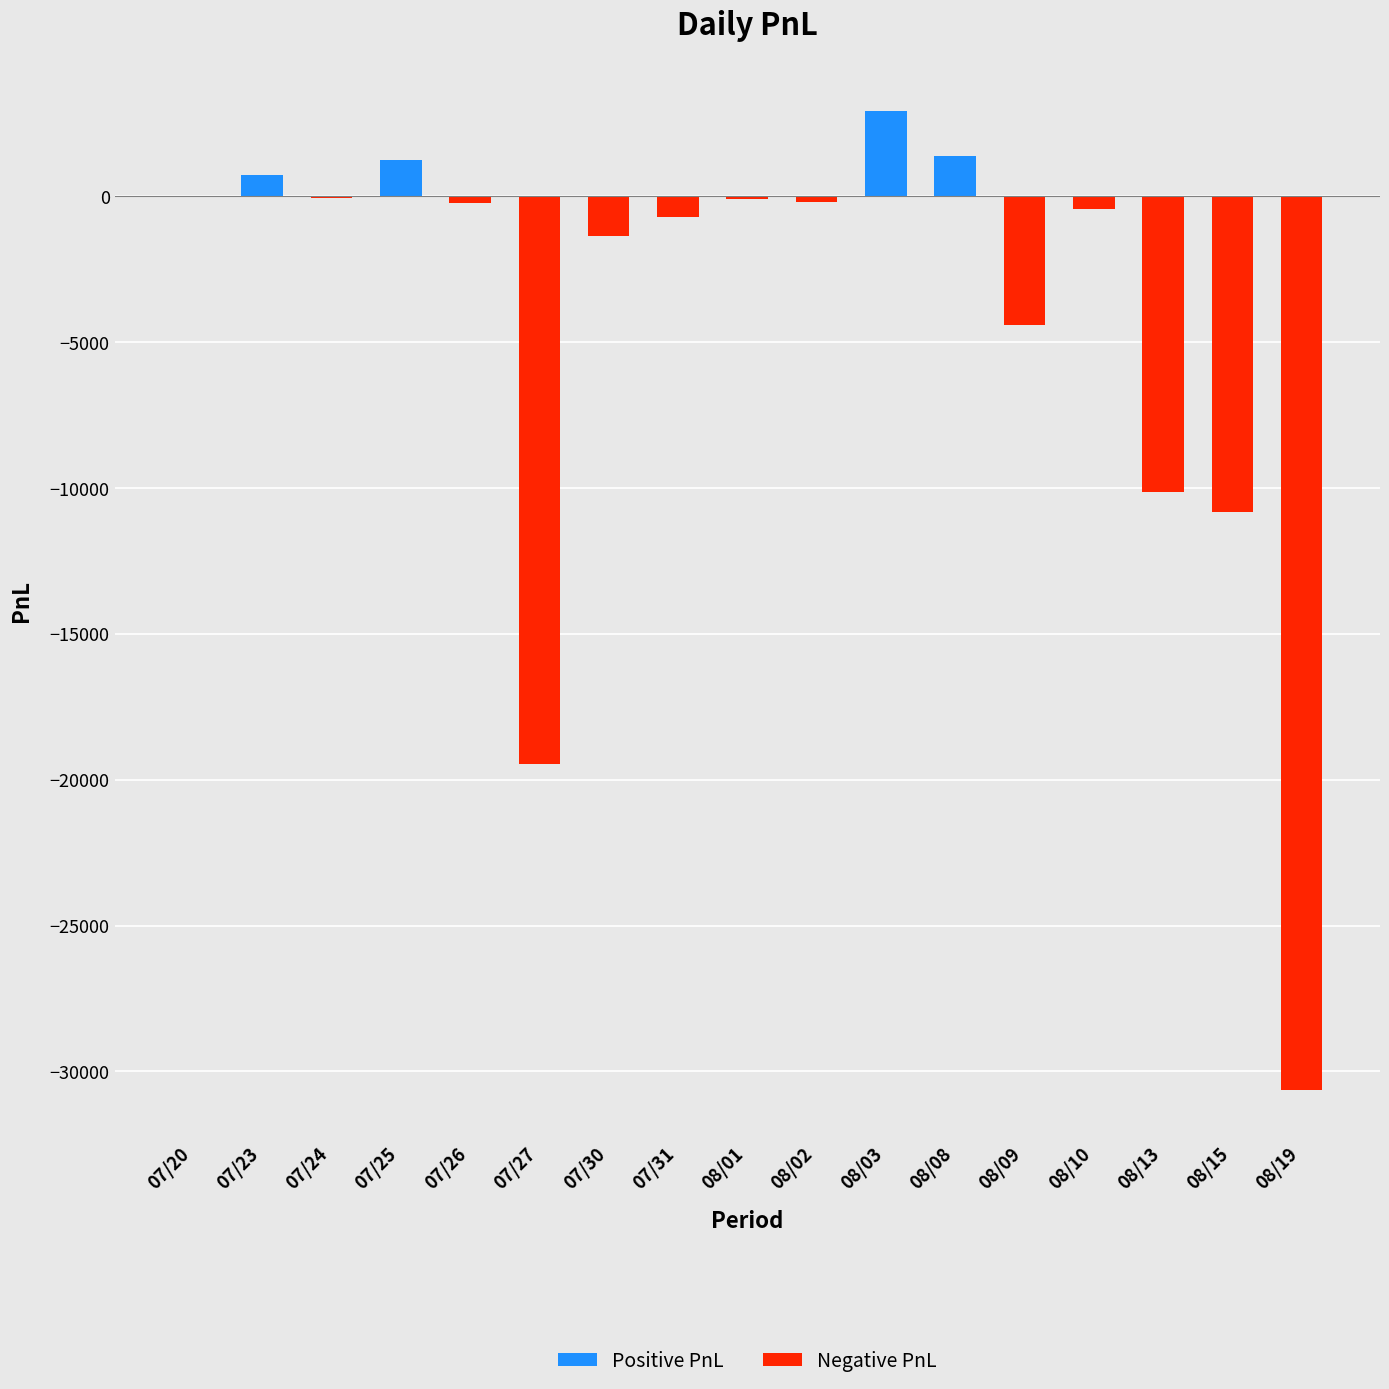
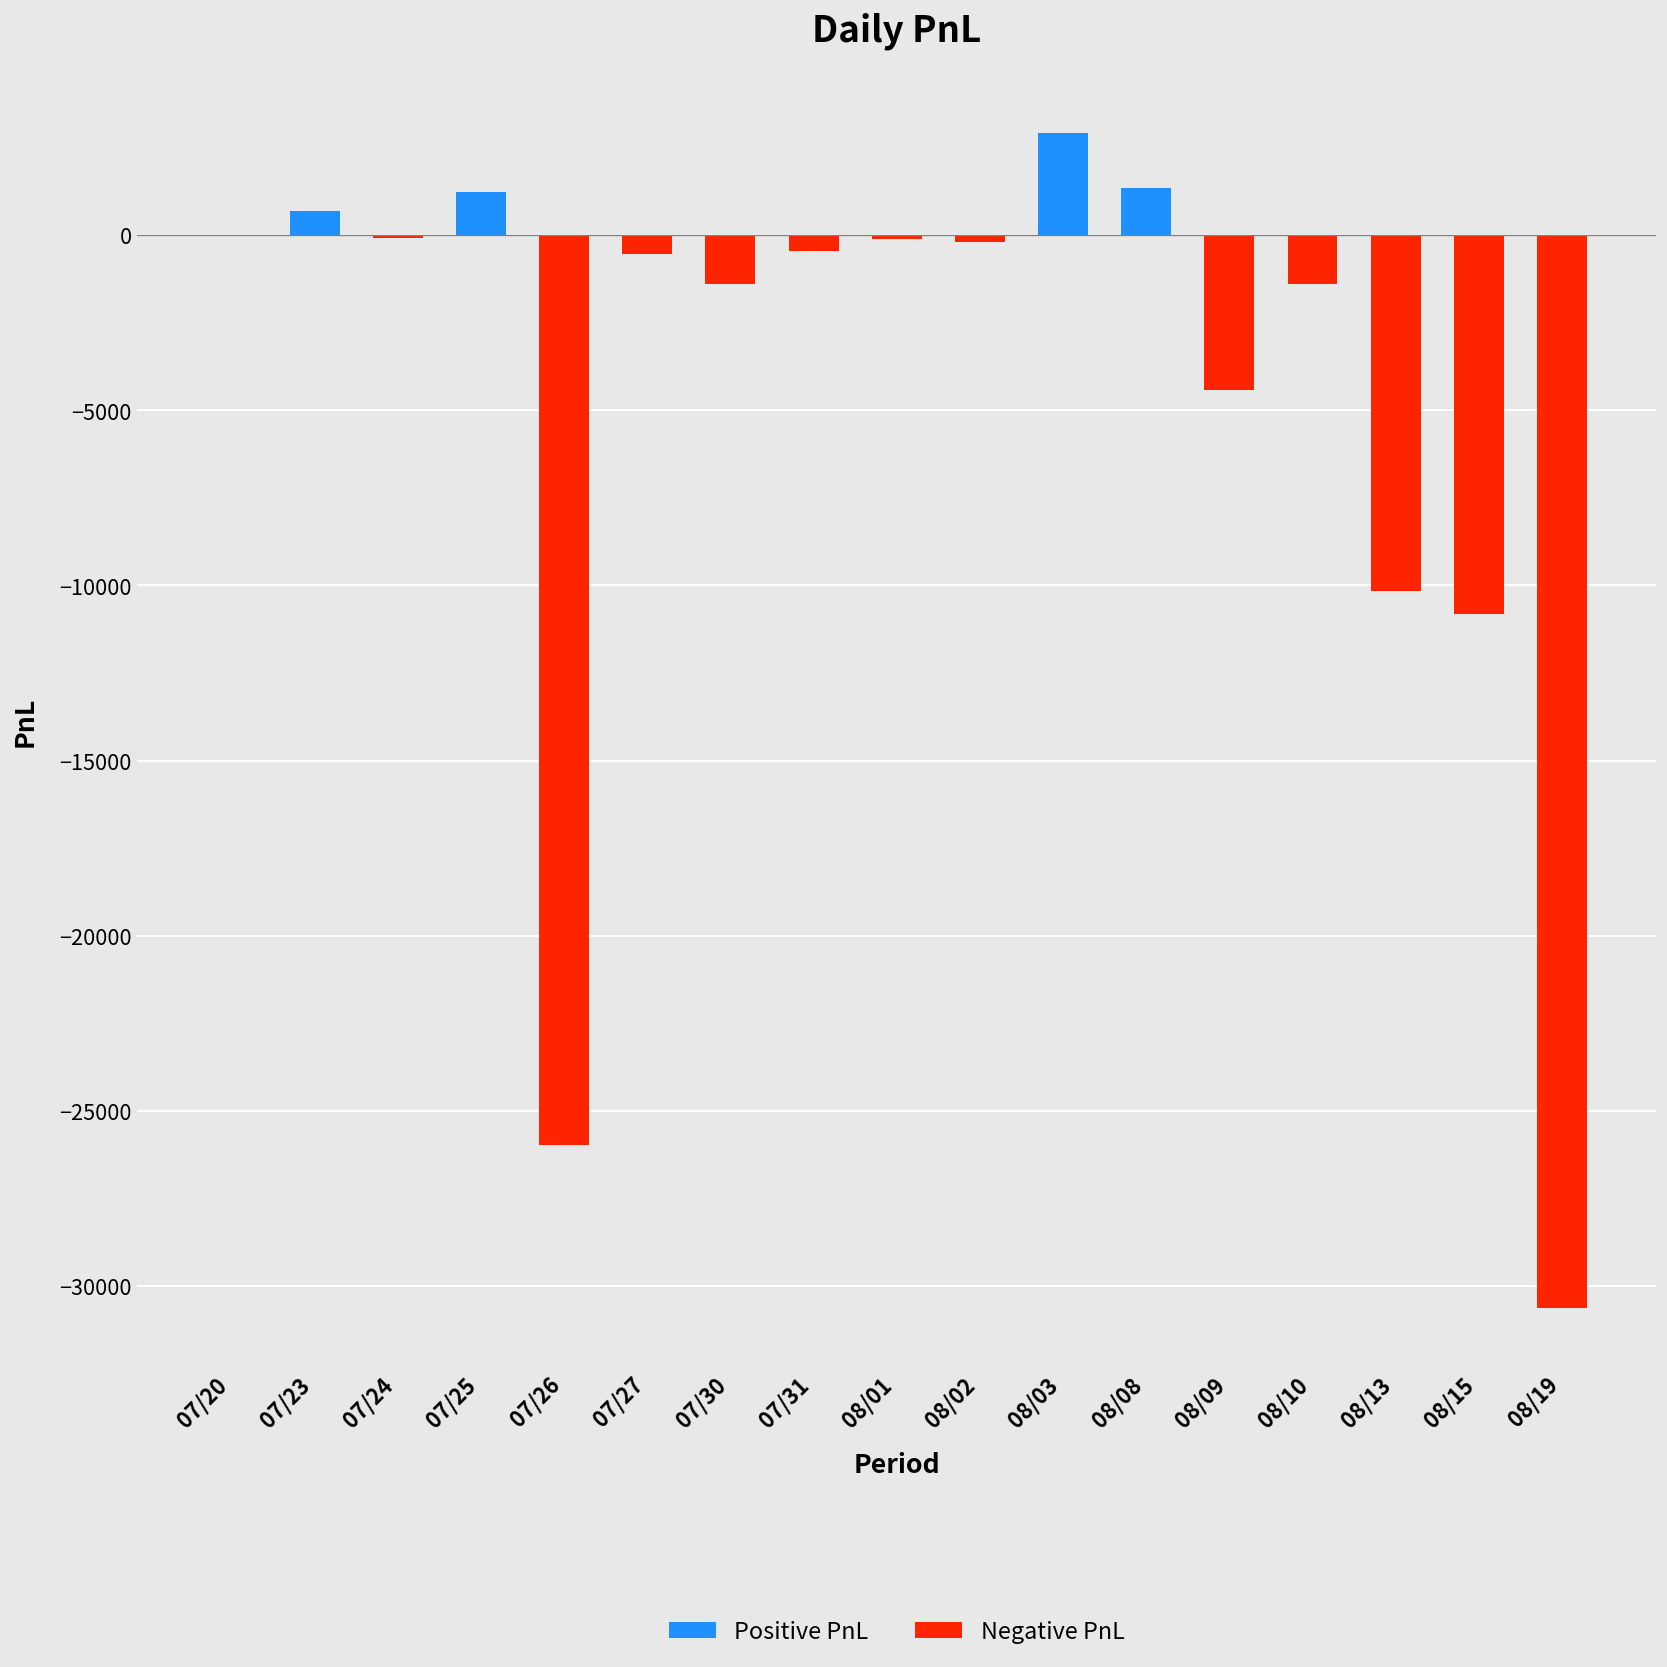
Negative PnL, 07/26: -300 -> -26000
Negative PnL, 07/27: -19500 -> -600
Negative PnL, 07/31: -700 -> -400
Negative PnL, 08/10: -400 -> -1400
